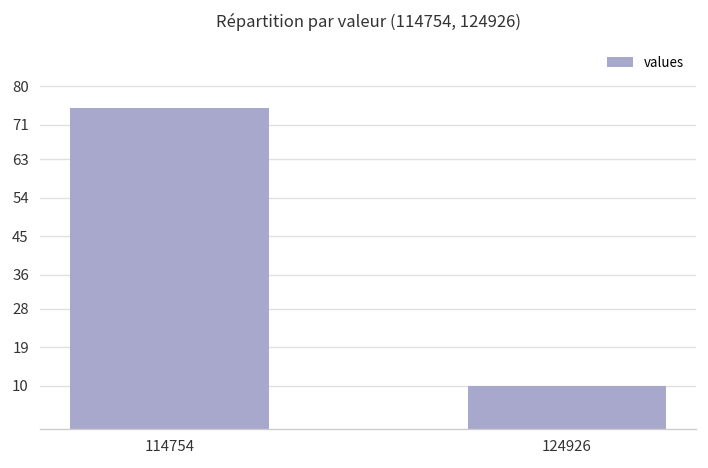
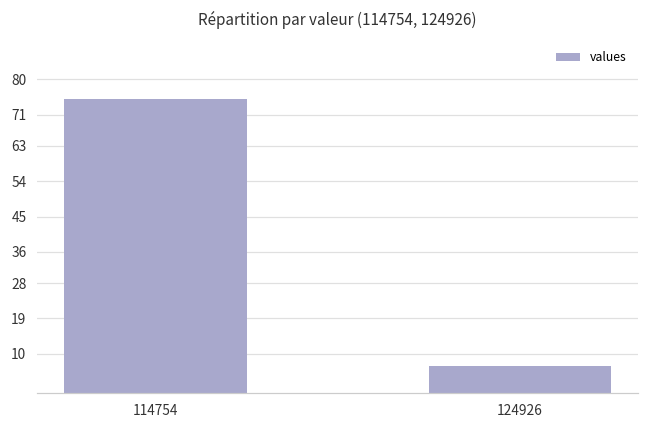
124926: 10 -> 7
